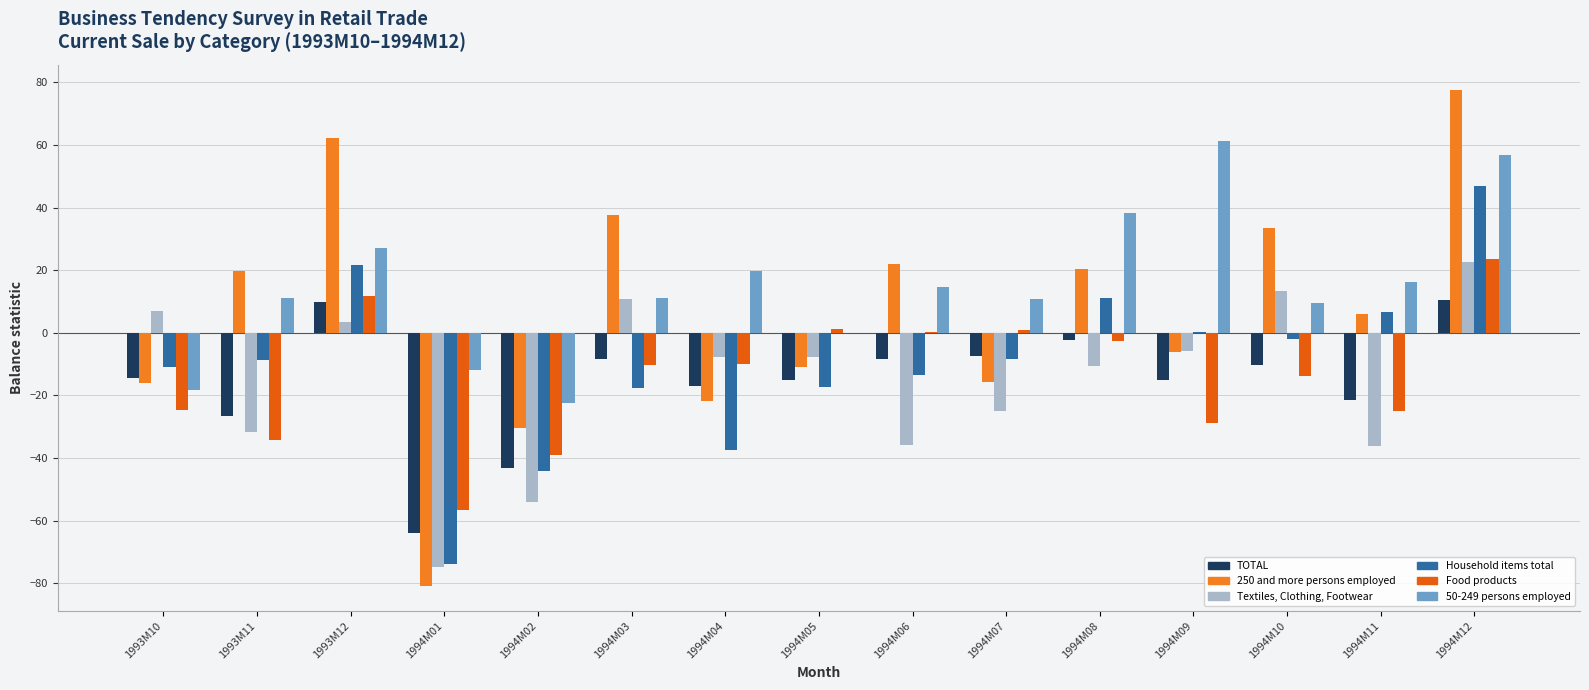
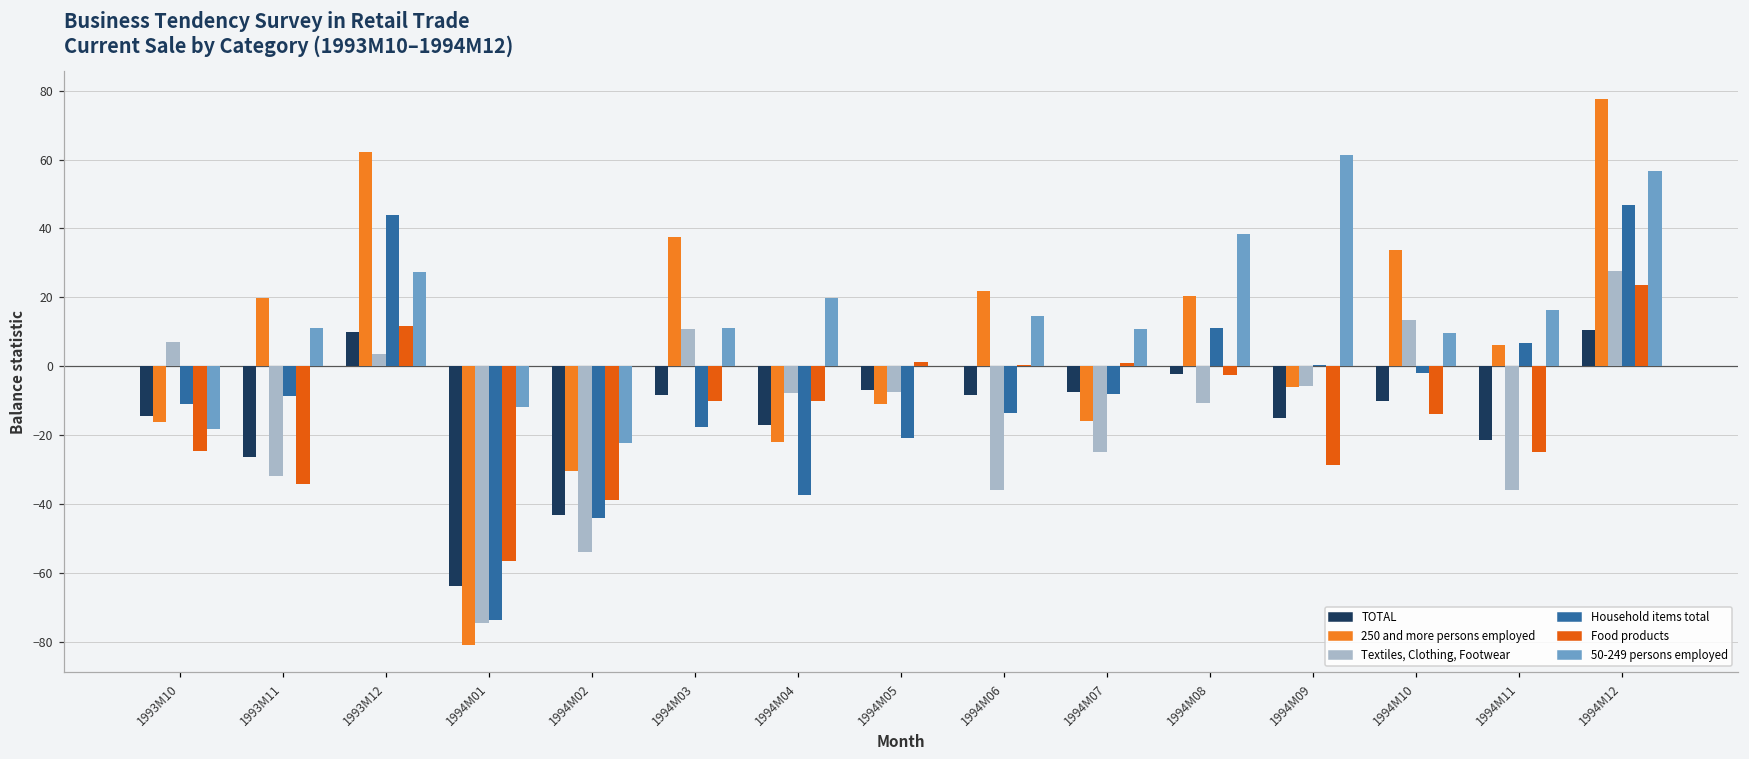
Household items total, 1993M12: 22 -> 44
TOTAL, 1994M05: -15 -> -7
Household items total, 1994M05: -17 -> -21
Textiles, Clothing, Footwear, 1994M12: 23 -> 28
